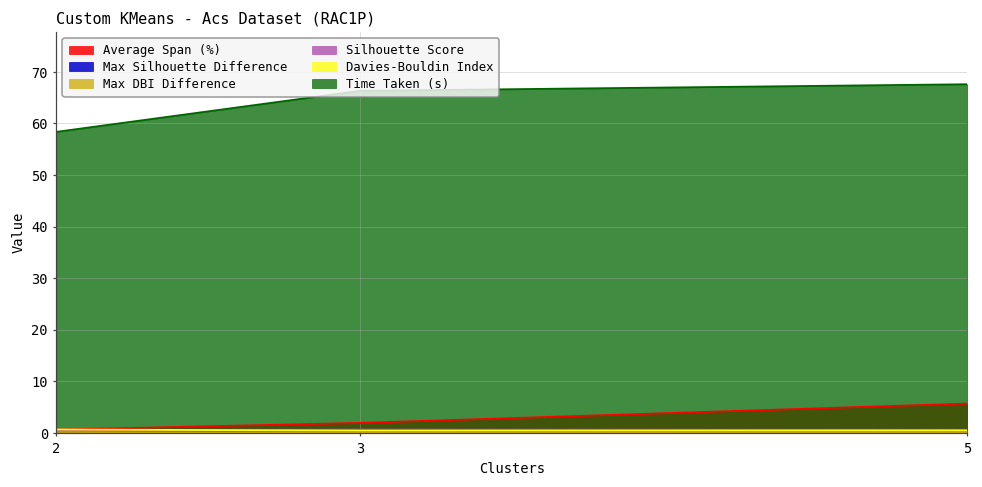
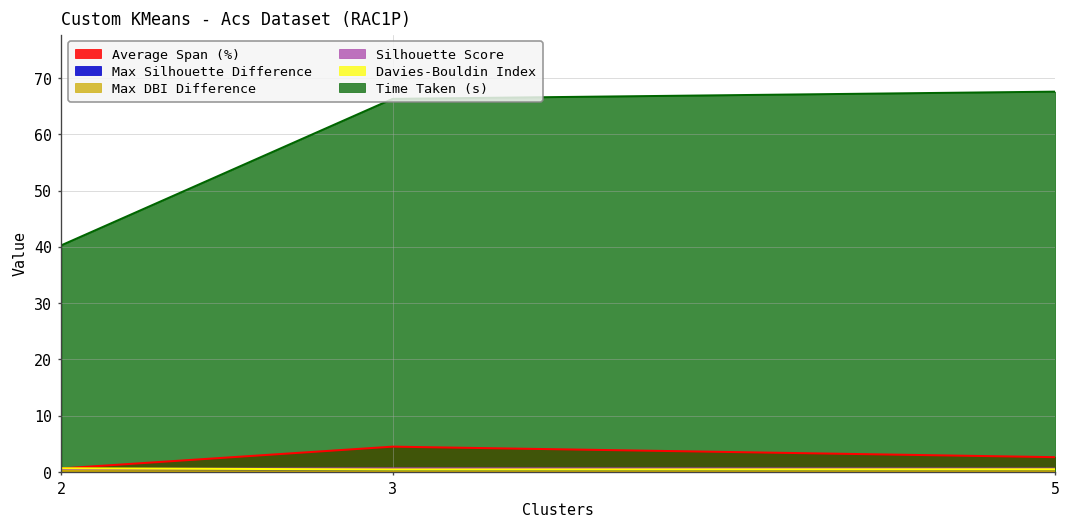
Time Taken (s), 2: 58 -> 40
Average Span (%), 3: 2 -> 4
Average Span (%), 5: 6 -> 3
